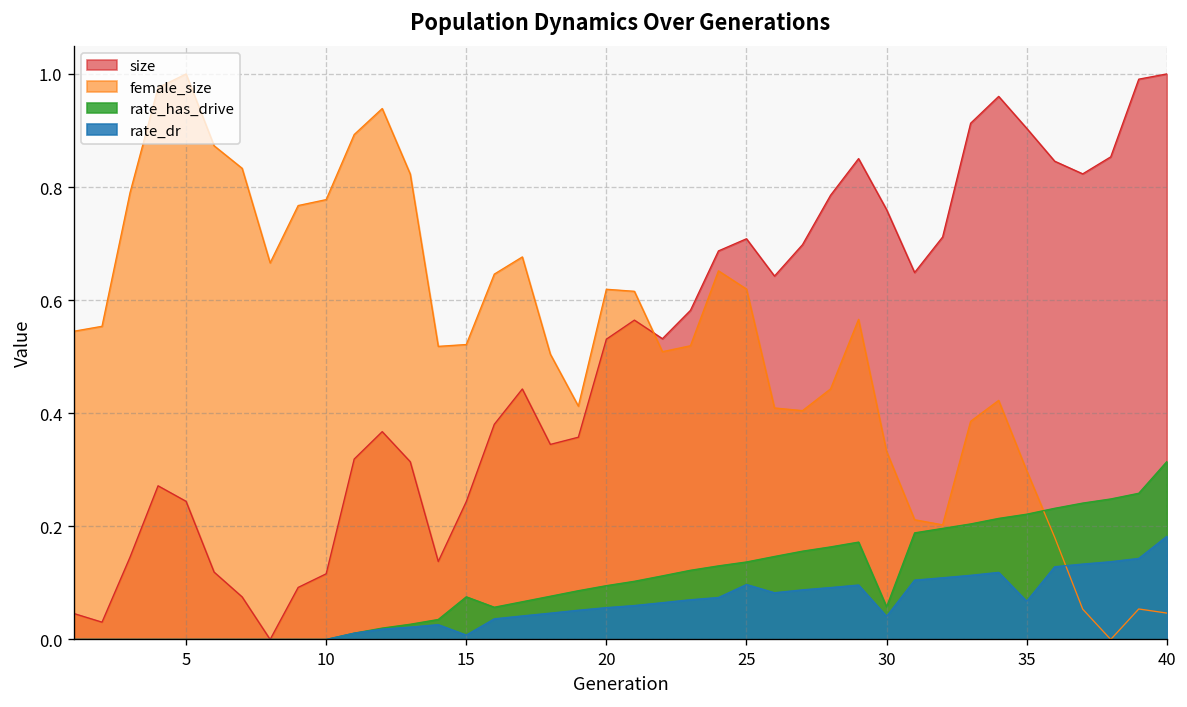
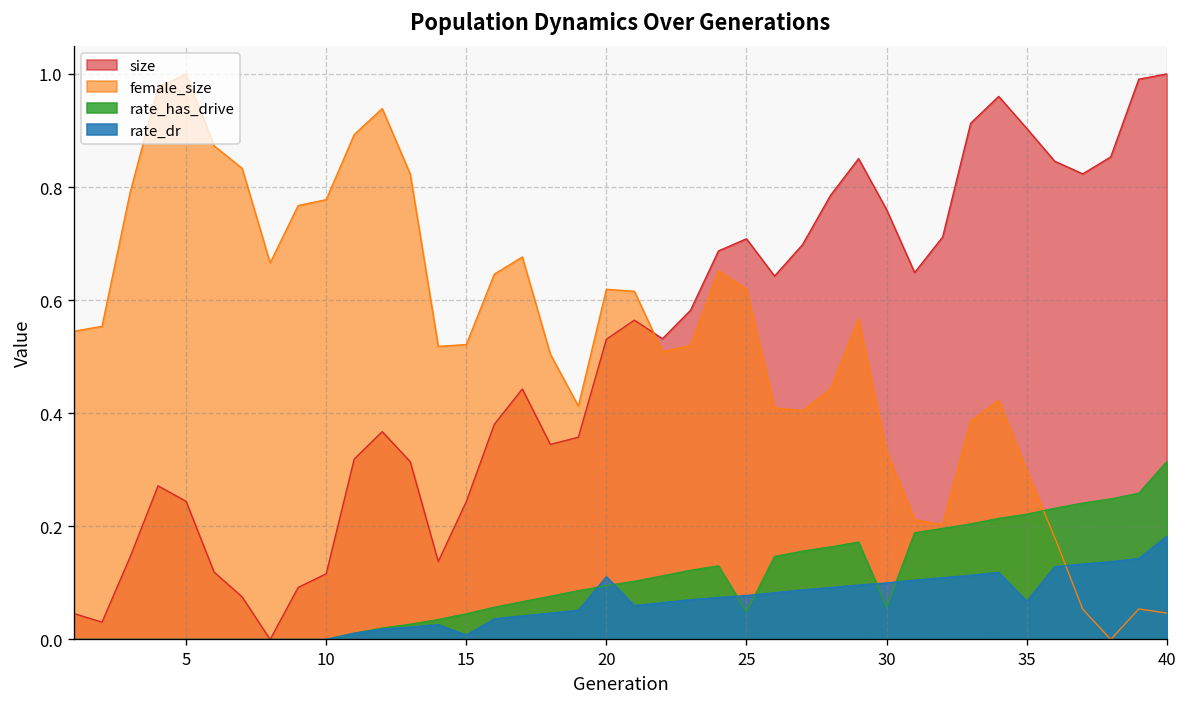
rate_has_drive, 15: 0.08 -> 0.05
rate_dr, 20: 0.06 -> 0.11
rate_has_drive, 25: 0.14 -> 0.05
rate_dr, 25: 0.10 -> 0.08
rate_dr, 30: 0.04 -> 0.10
